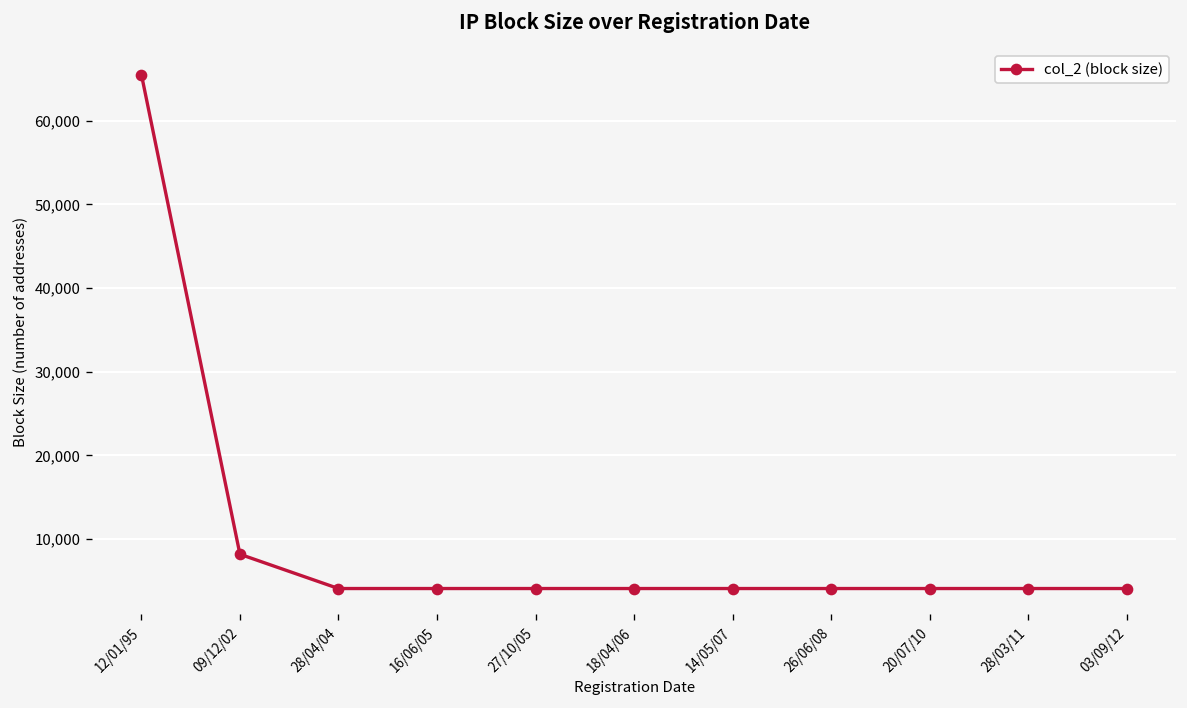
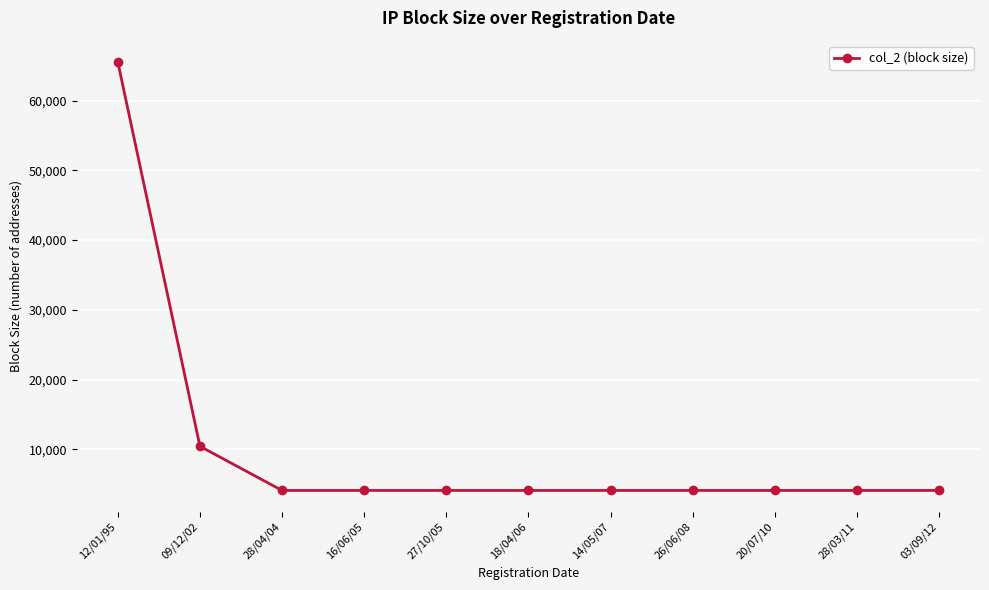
09/12/02: 8,000 -> 10,000
